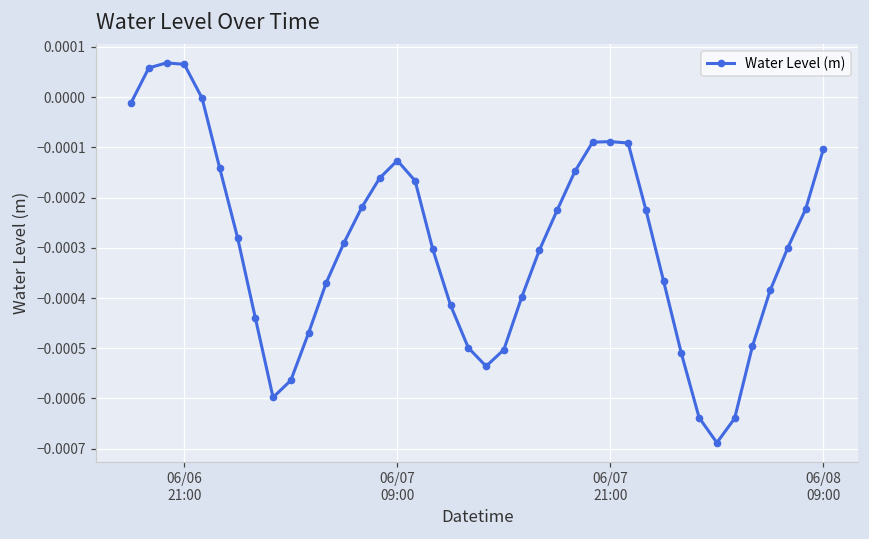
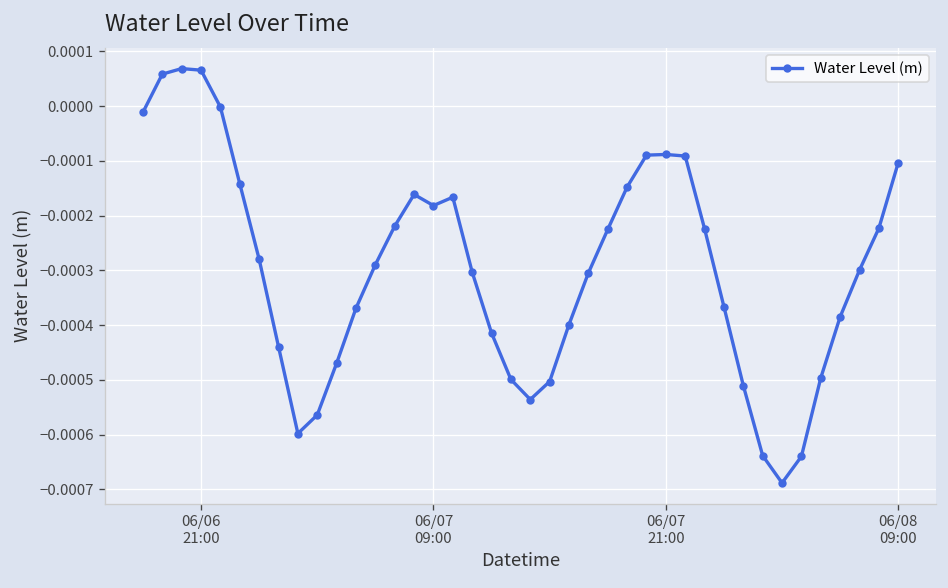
06/07 09:00: -0.00013 -> -0.00018
